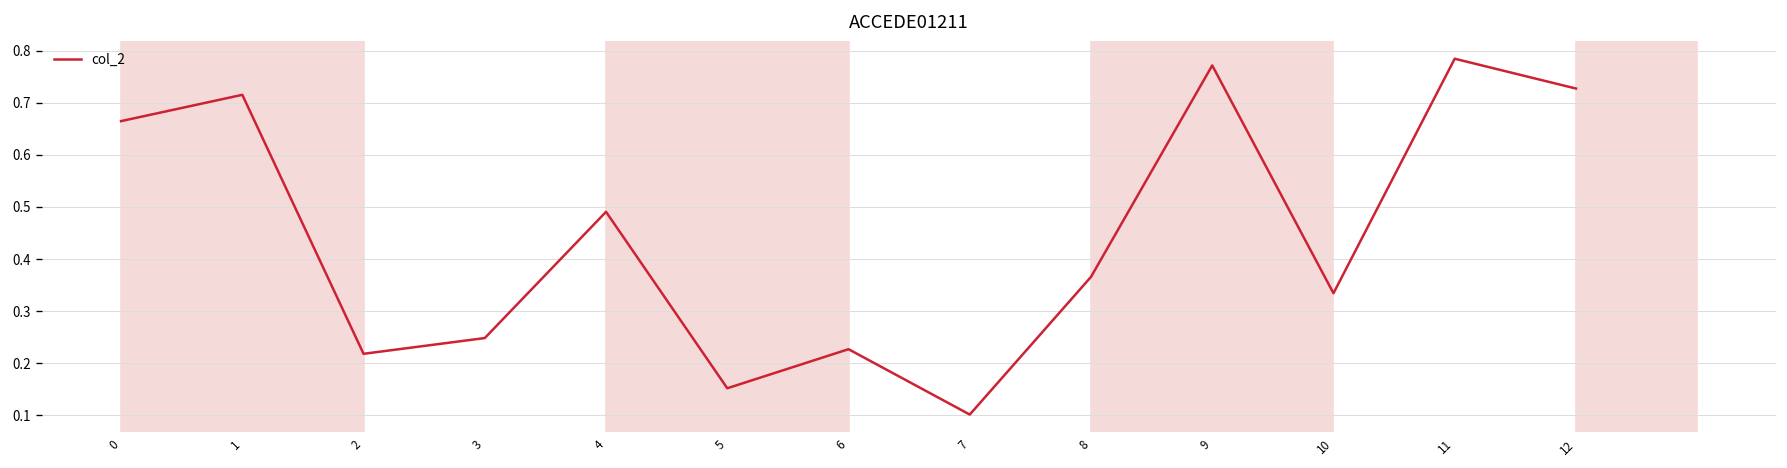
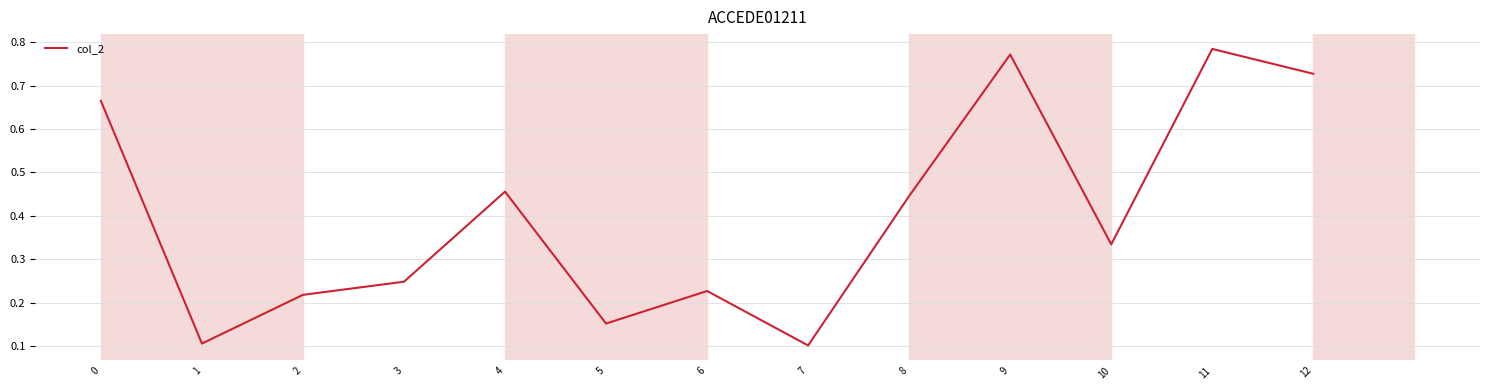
1: 0.72 -> 0.11
4: 0.49 -> 0.46
8: 0.37 -> 0.45
